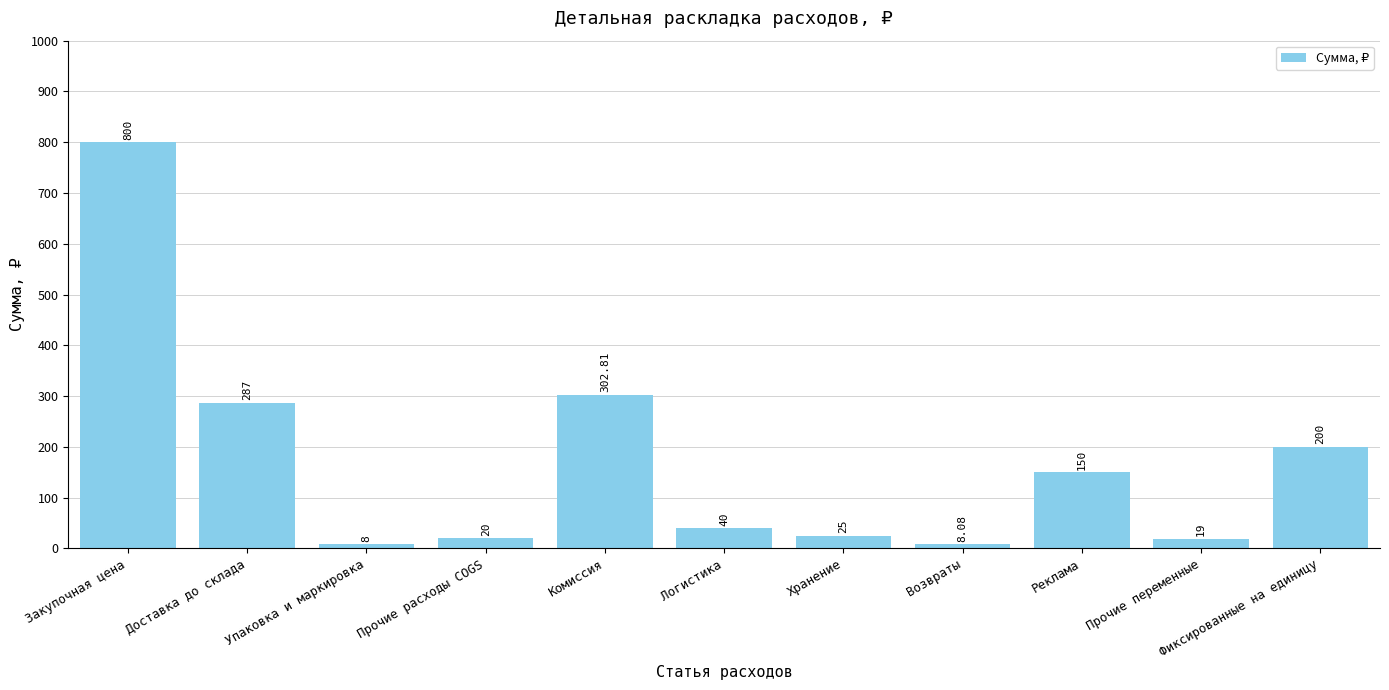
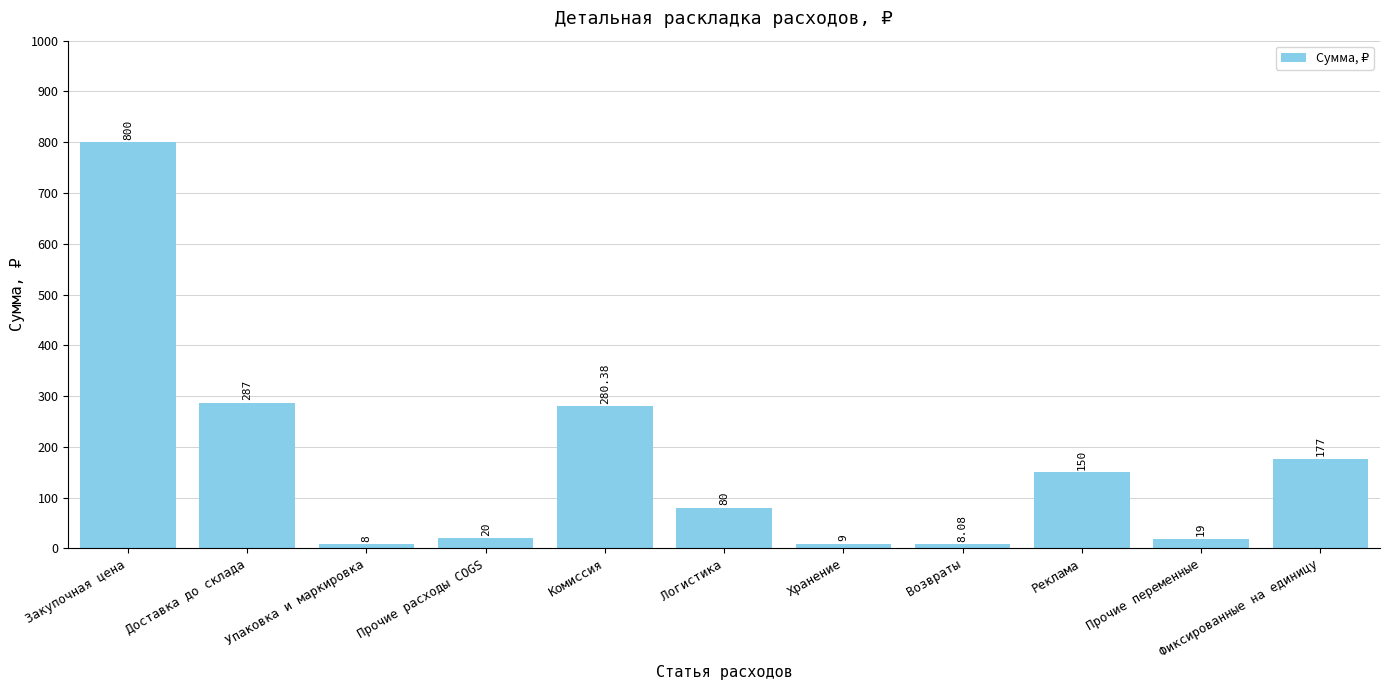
Комиссия: 302.81 -> 280.38
Логистика: 40 -> 80
Хранение: 25 -> 9
Фиксированные на единицу: 200 -> 177
